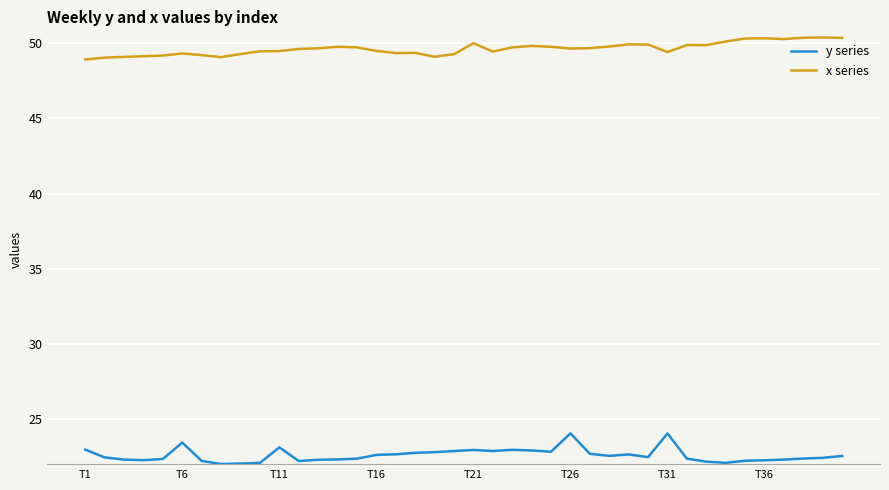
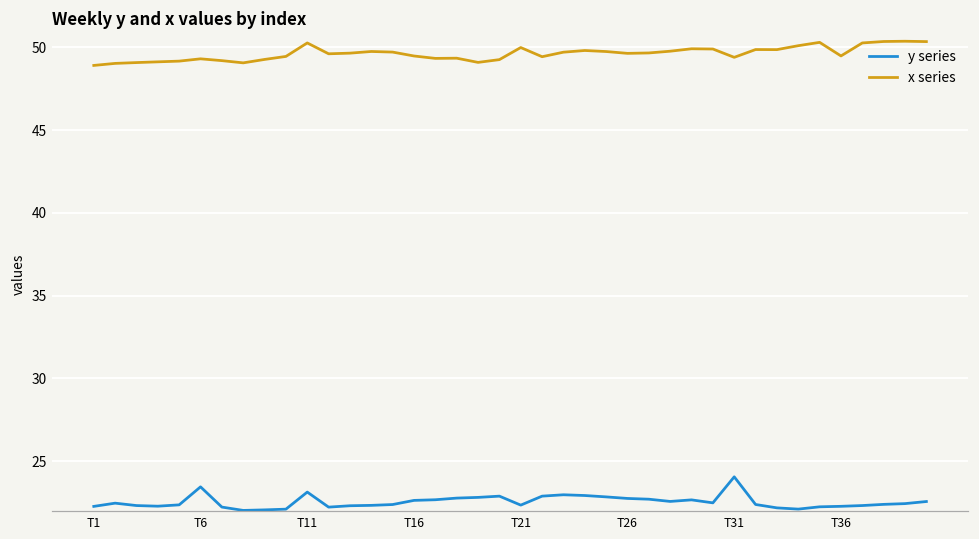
y series, T1: 23.0 -> 22.3
x series, T11: 49.5 -> 50.3
y series, T21: 23.0 -> 22.3
y series, T26: 24.1 -> 22.8
x series, T36: 50.3 -> 49.5
